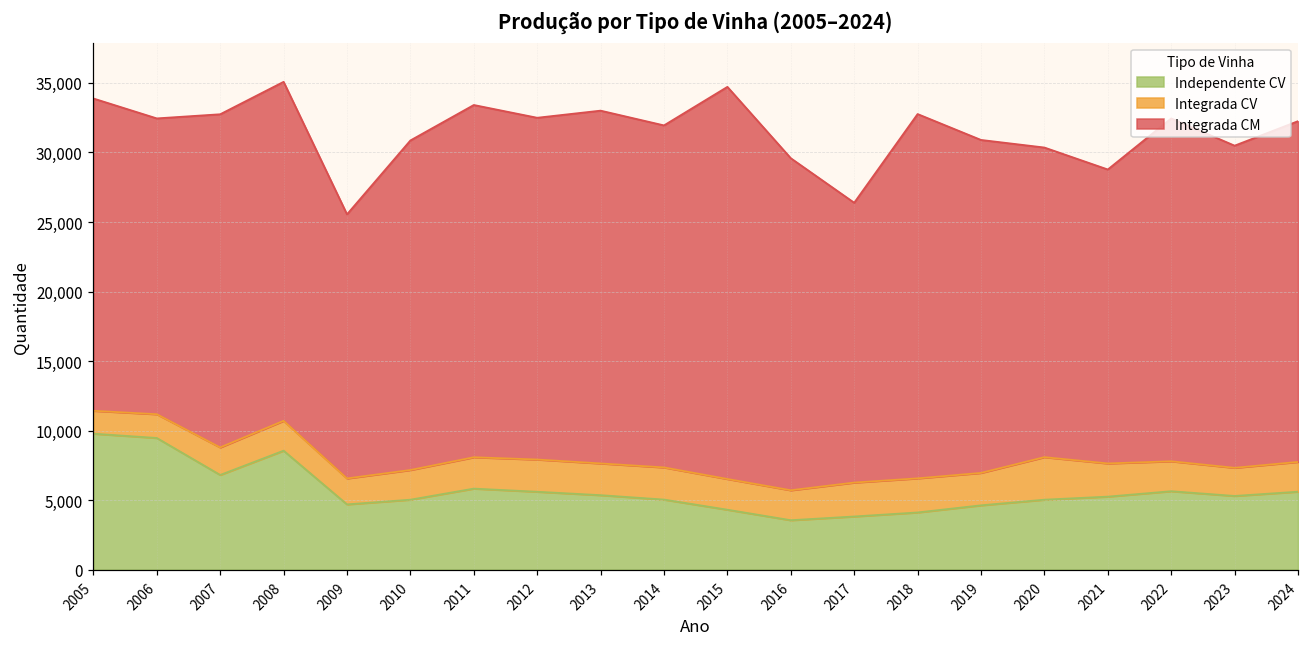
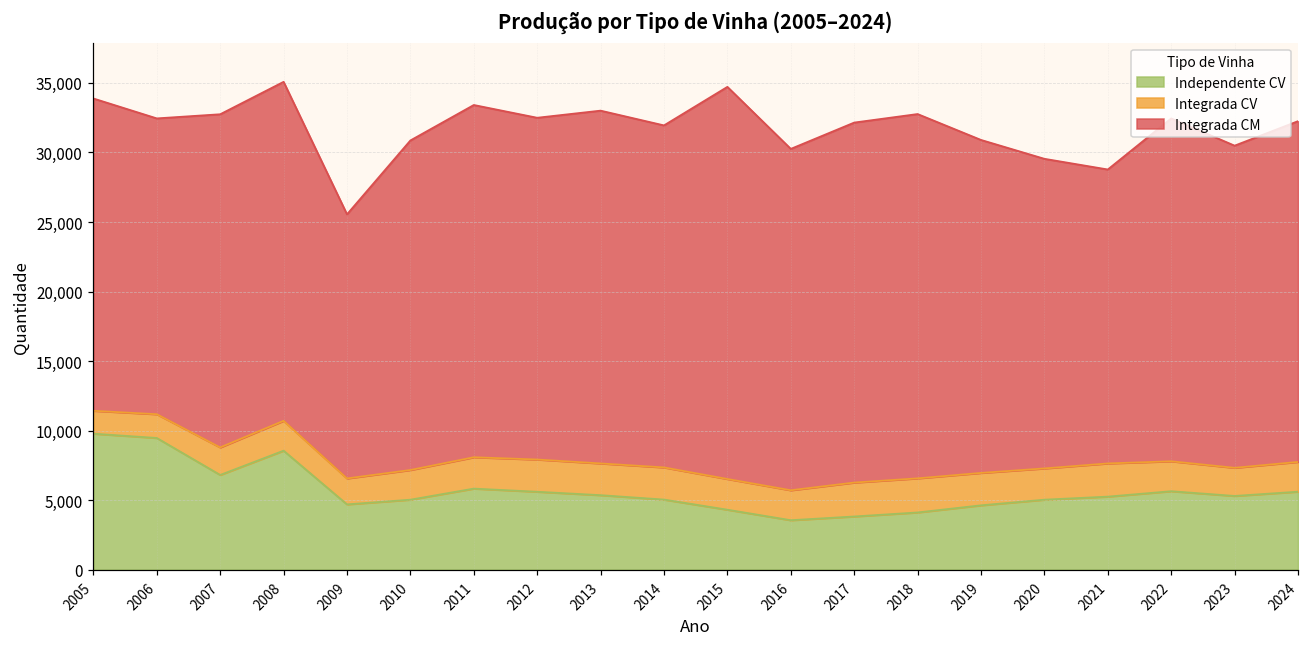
Integrada CM, 2016: 23,900 -> 24,600
Integrada CM, 2017: 20,100 -> 25,900
Integrada CV, 2020: 3,100 -> 2,200
